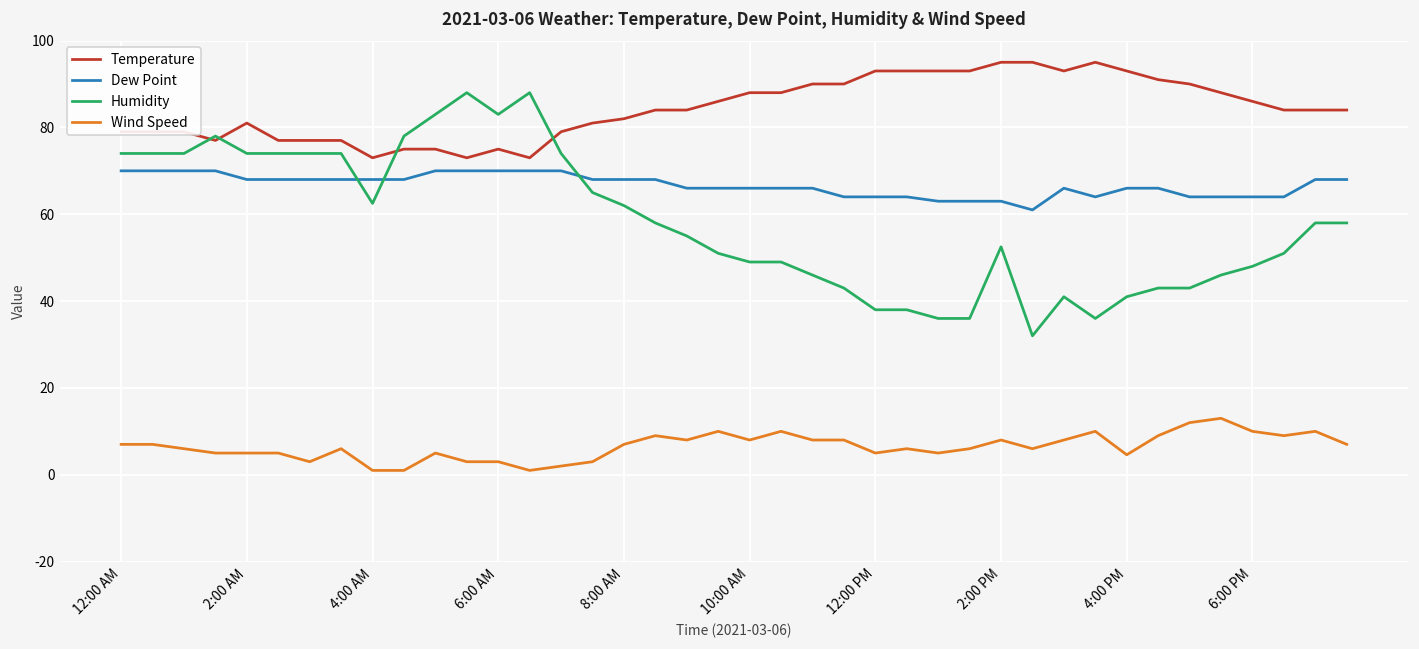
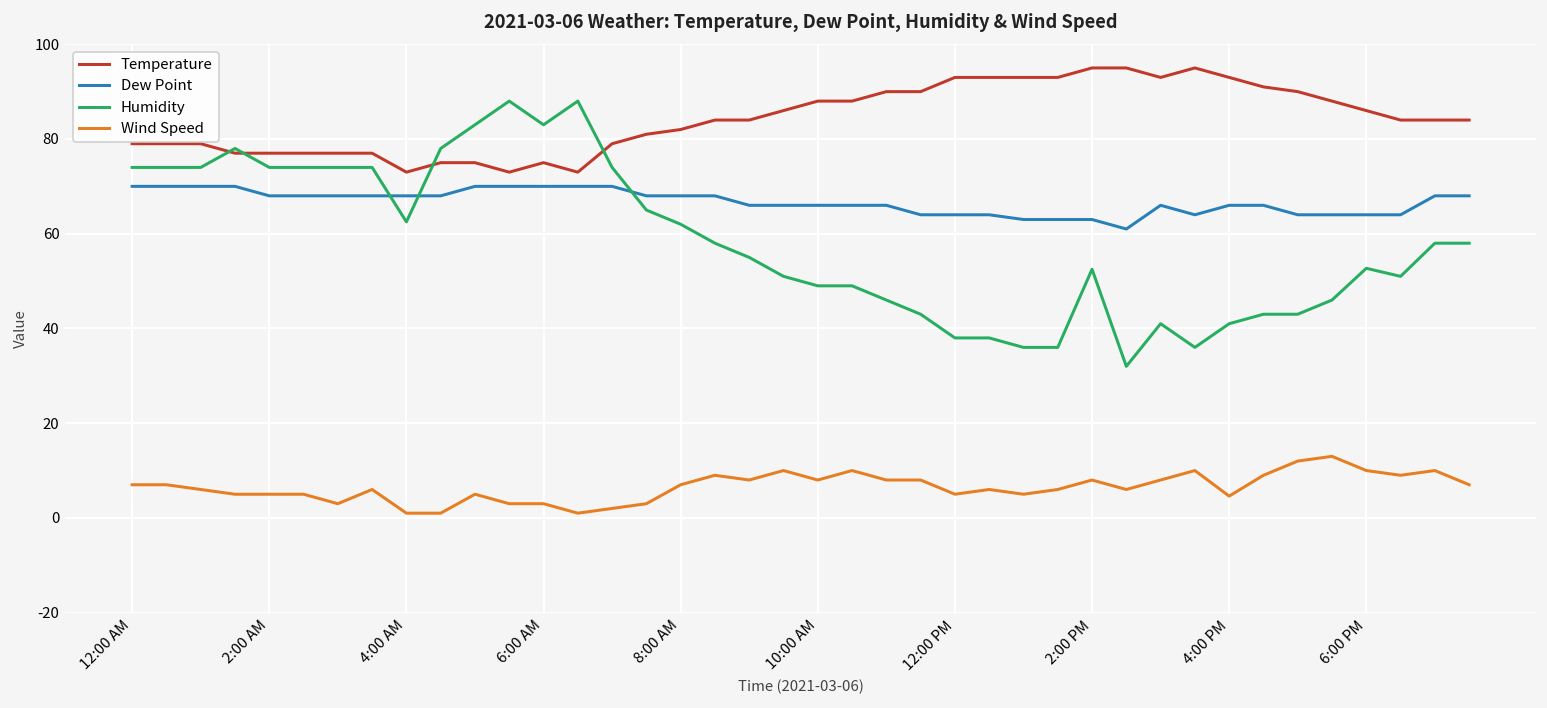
Temperature, 2:00 AM: 81 -> 77
Humidity, 6:00 PM: 48 -> 53
